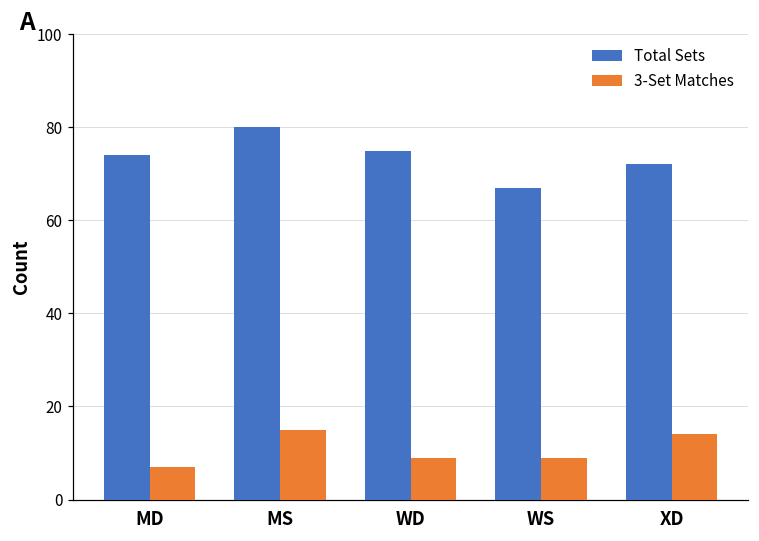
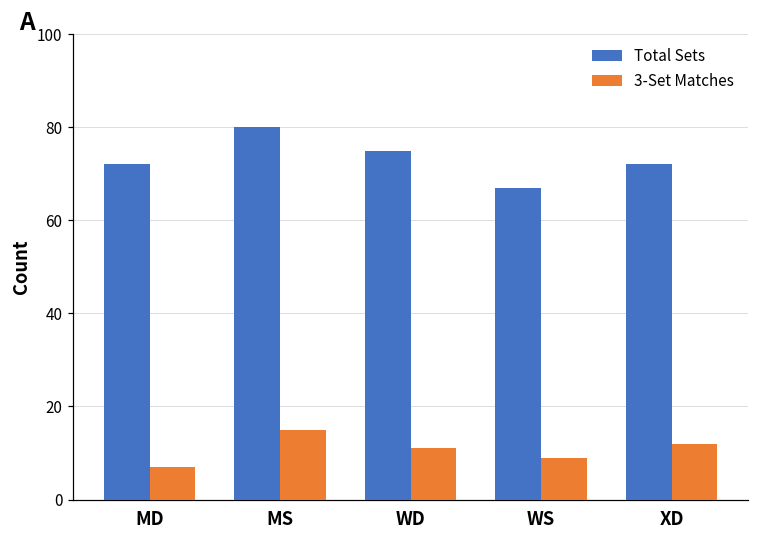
Total Sets, MD: 74 -> 72
3-Set Matches, WD: 9 -> 11
3-Set Matches, XD: 14 -> 12
